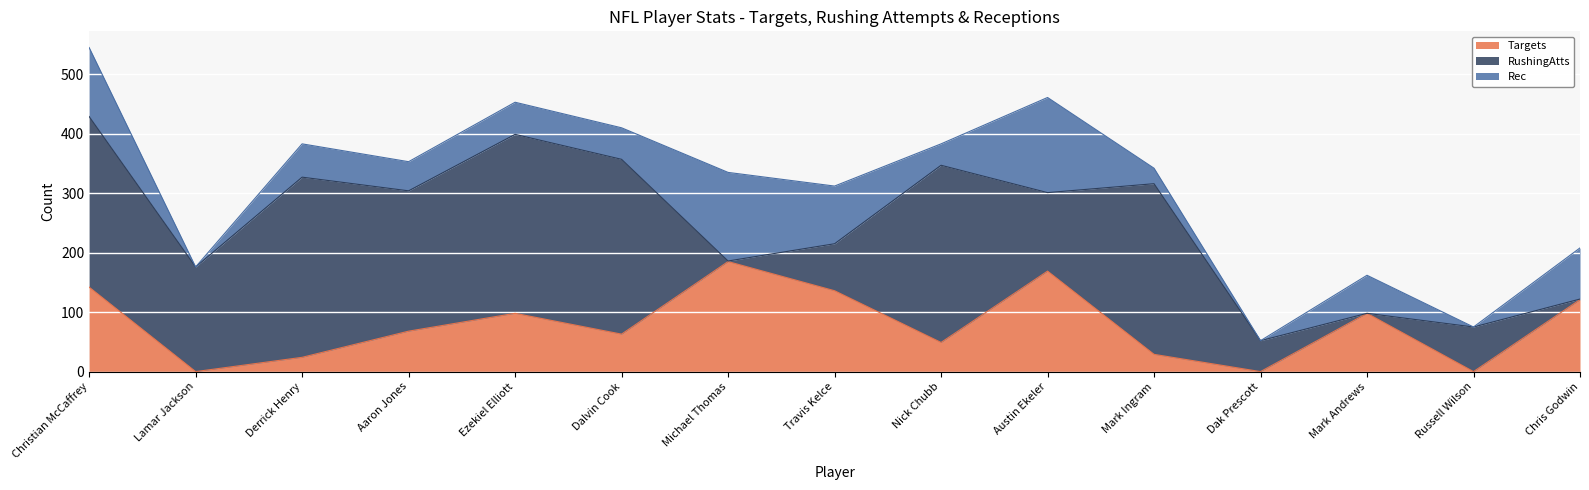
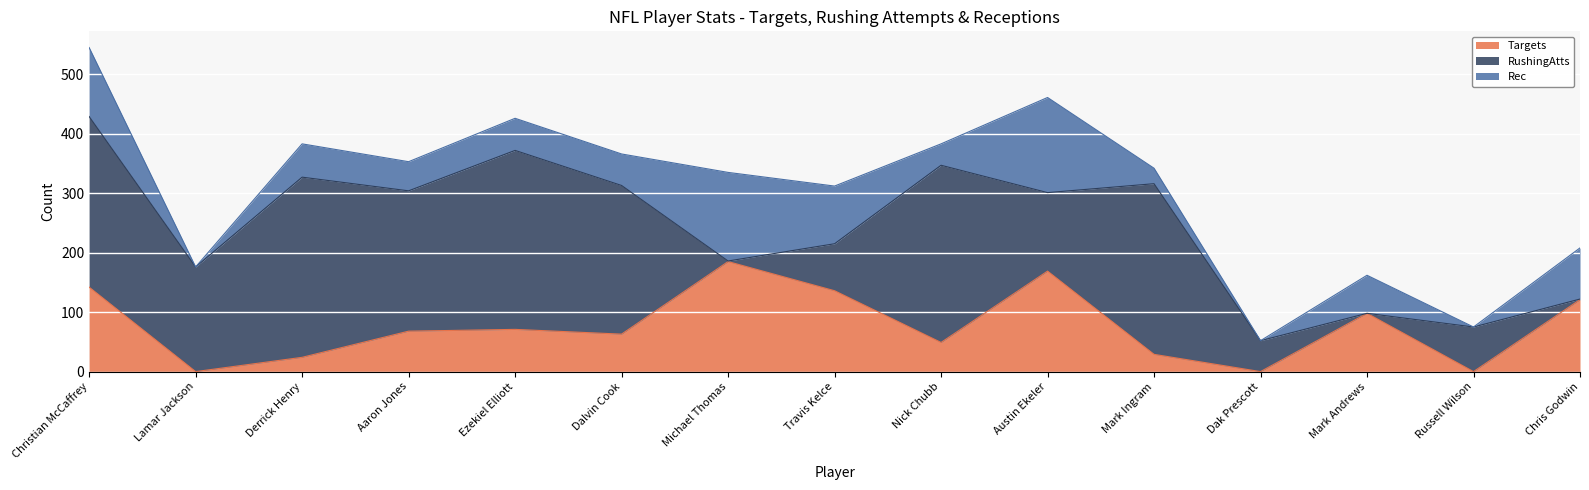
Targets, Ezekiel Elliott: 100 -> 70
RushingAtts, Dalvin Cook: 290 -> 250
